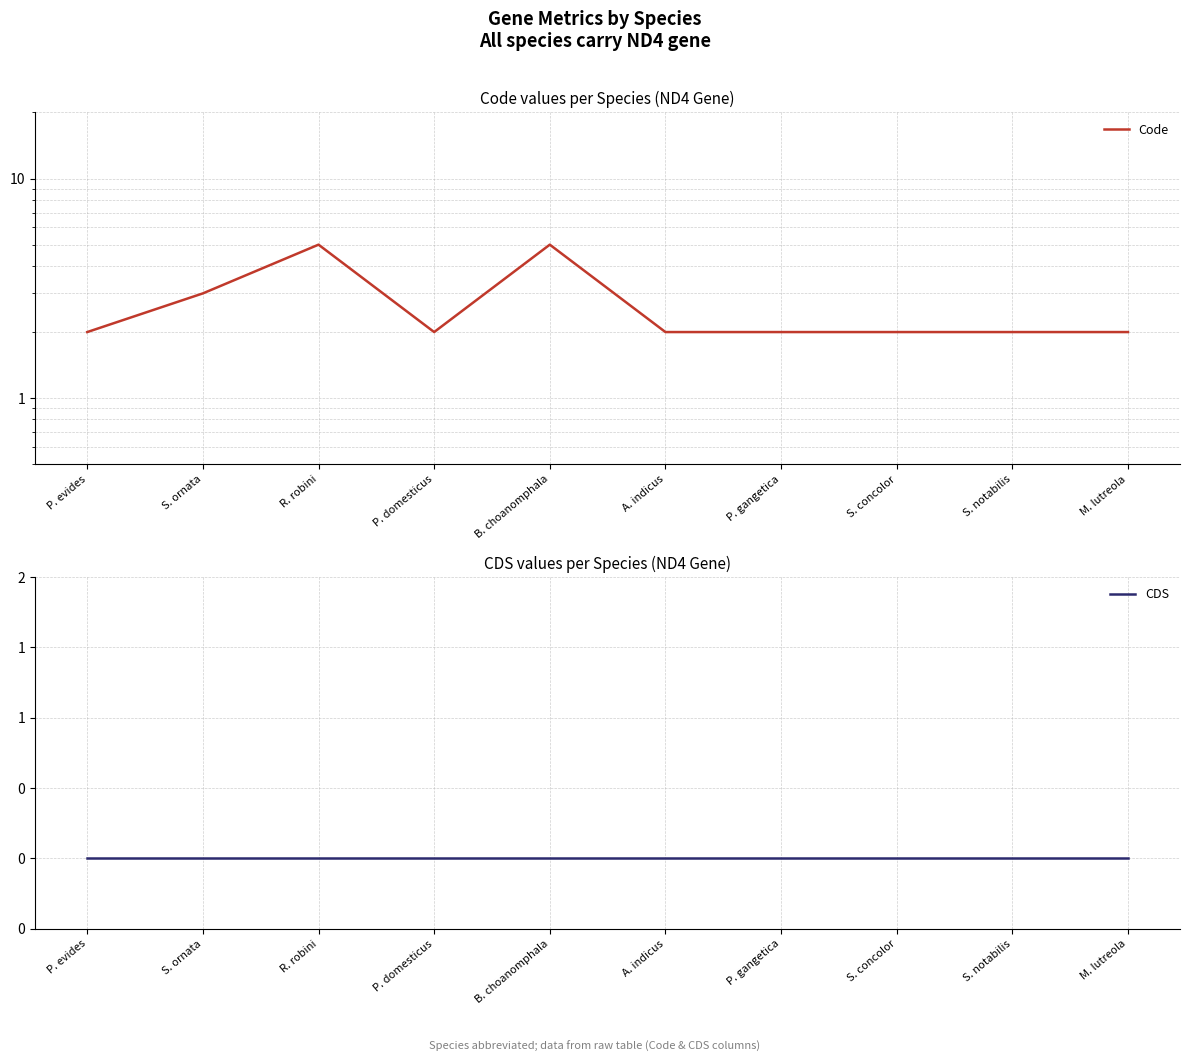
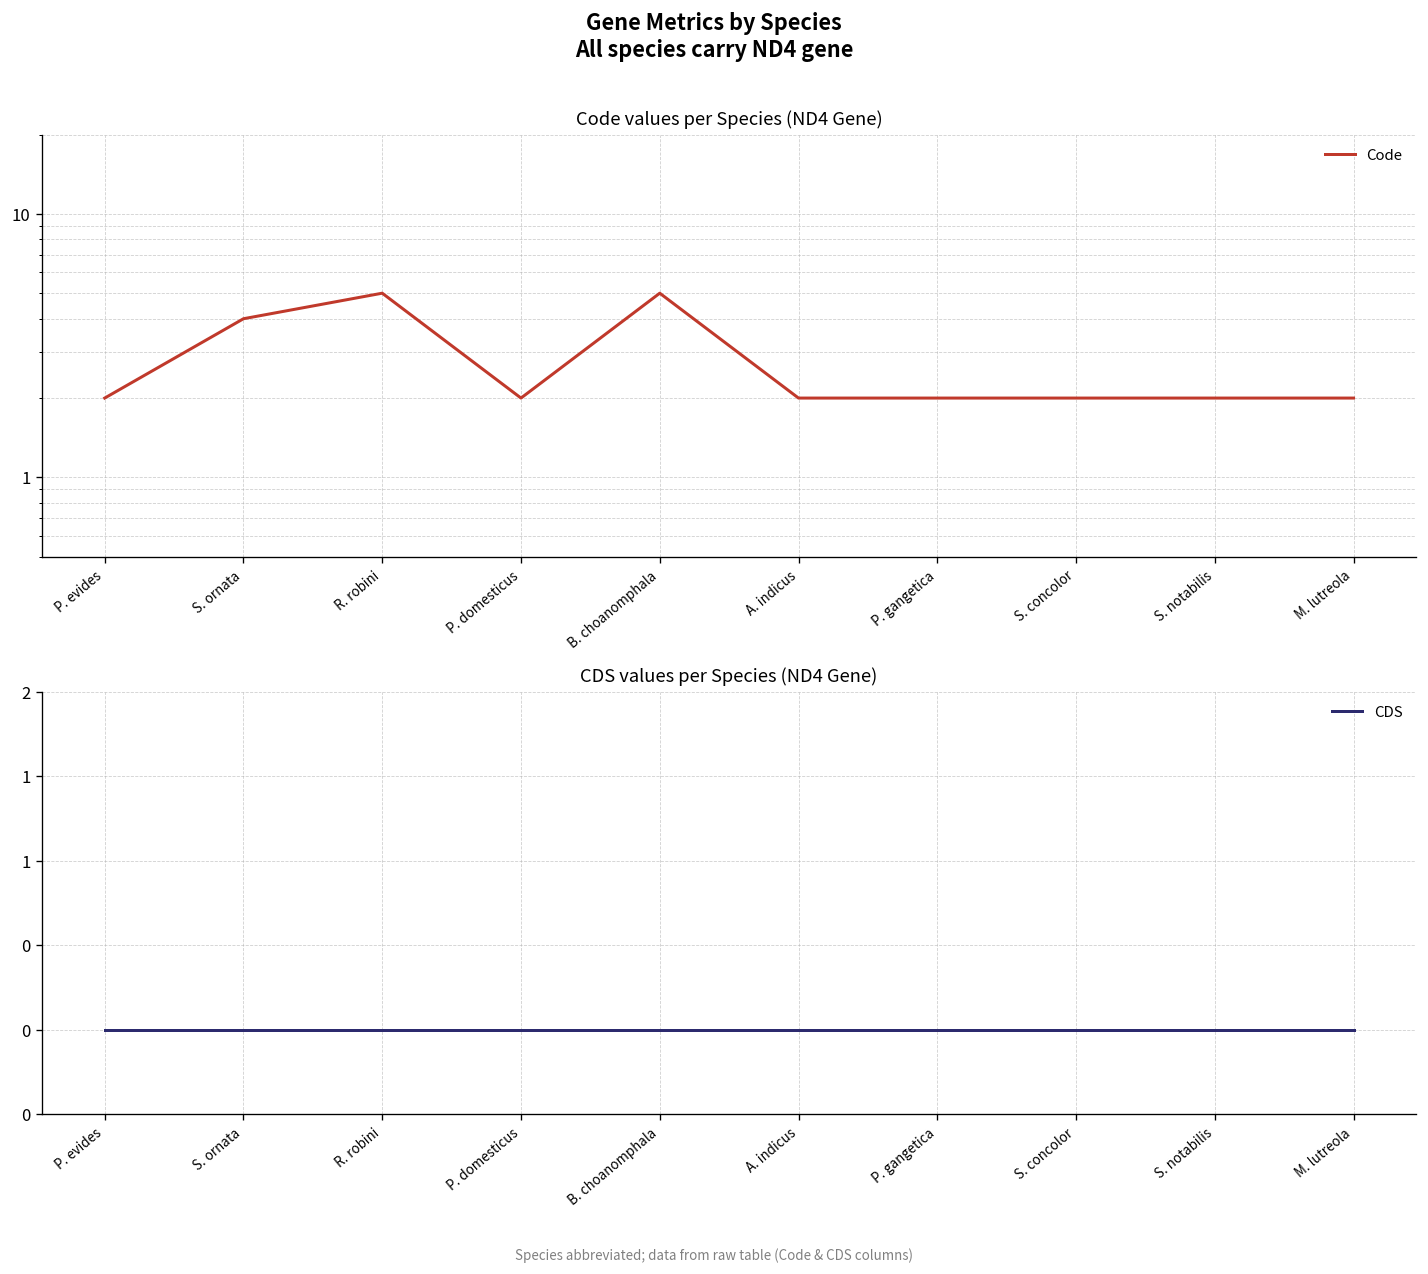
Code values per Species (ND4 Gene), S. ornata: 3 -> 4
